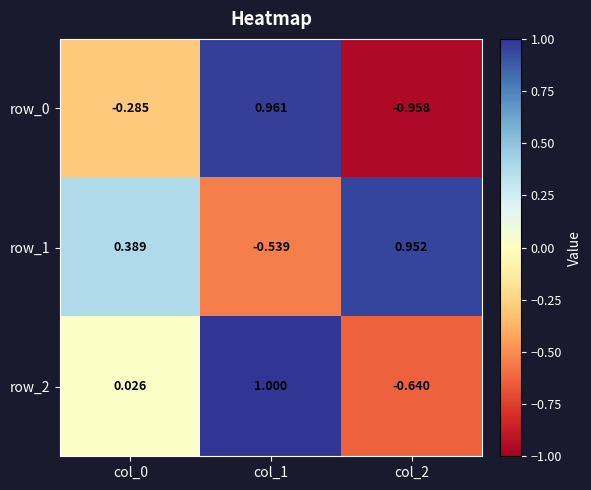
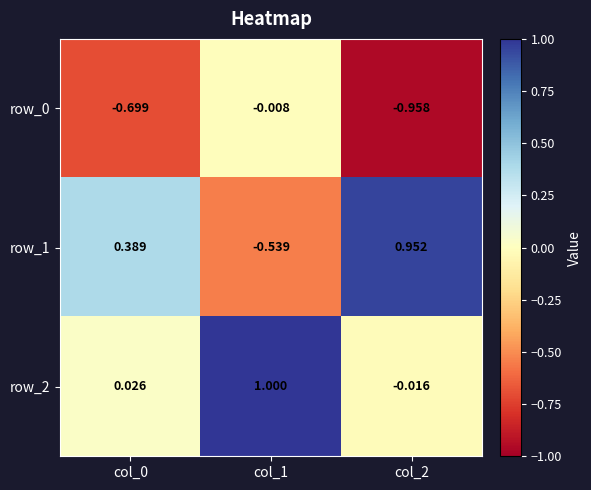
row_0, col_0: -0.285 -> -0.699
row_0, col_1: 0.961 -> -0.008
row_2, col_2: -0.640 -> -0.016
